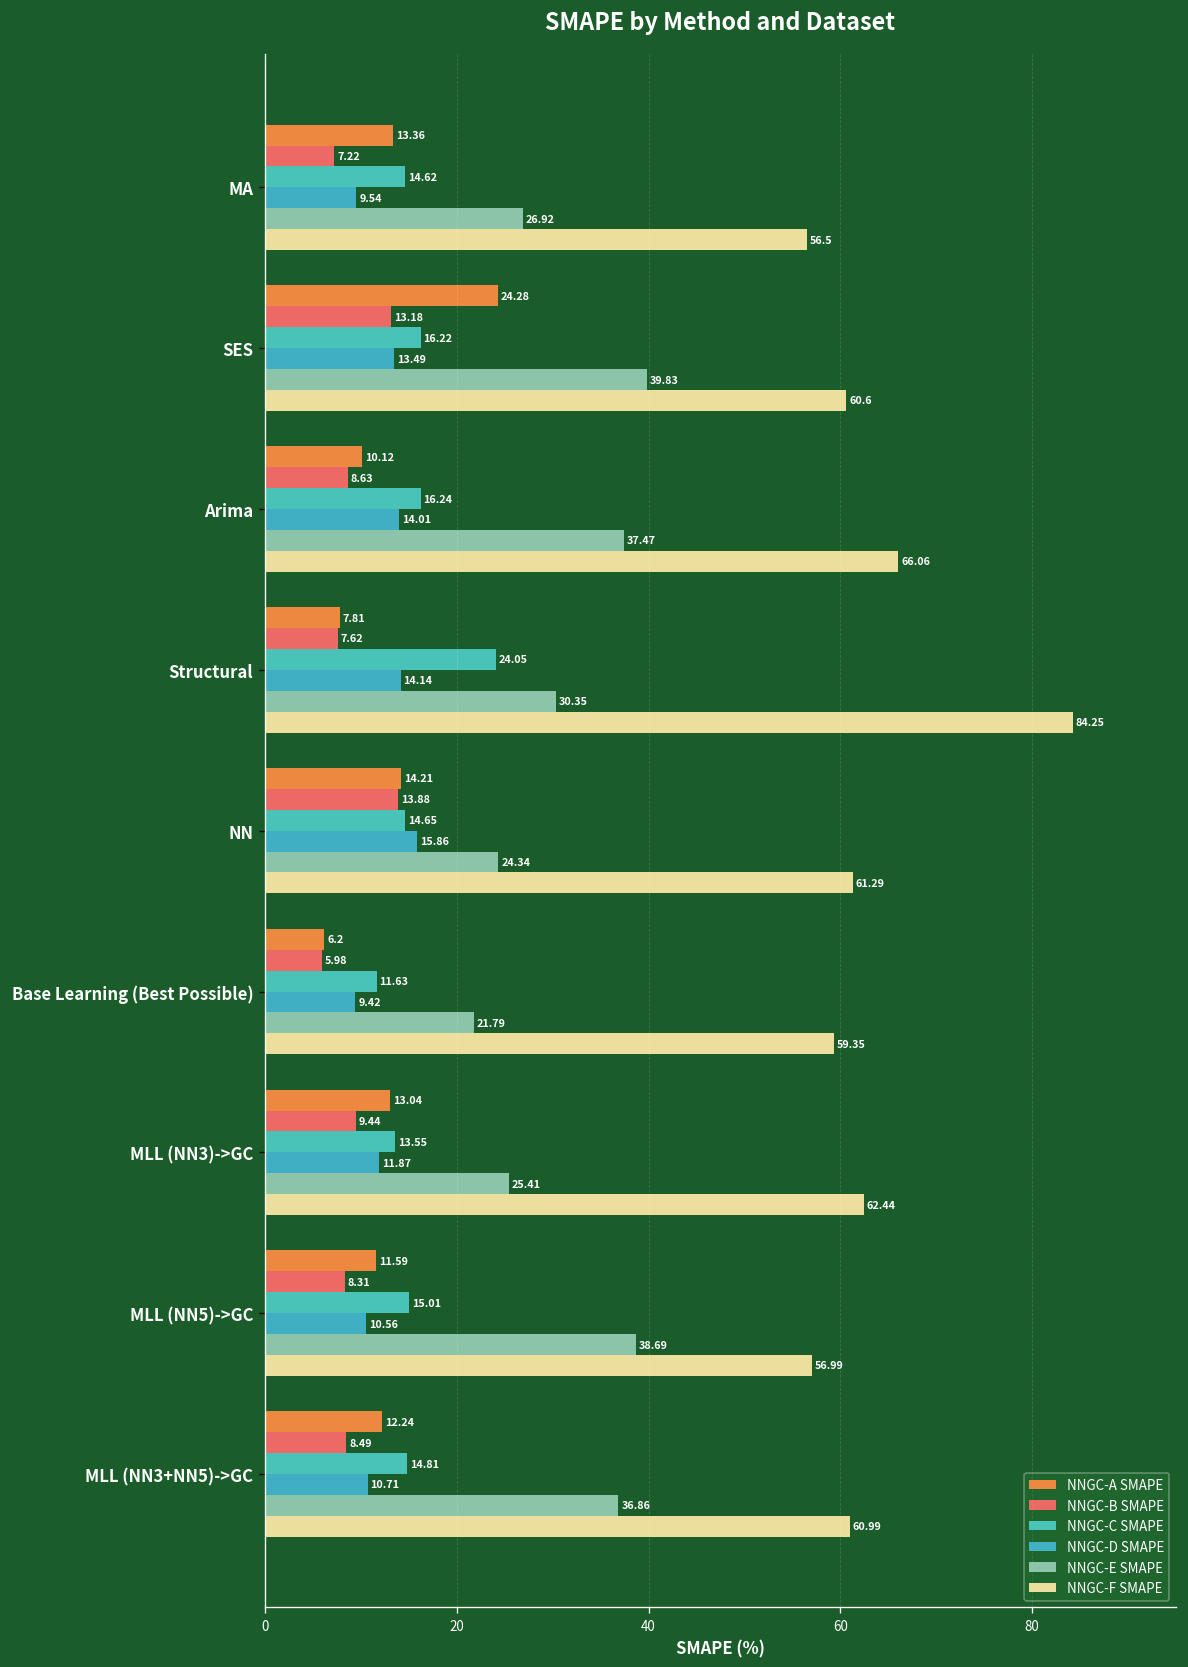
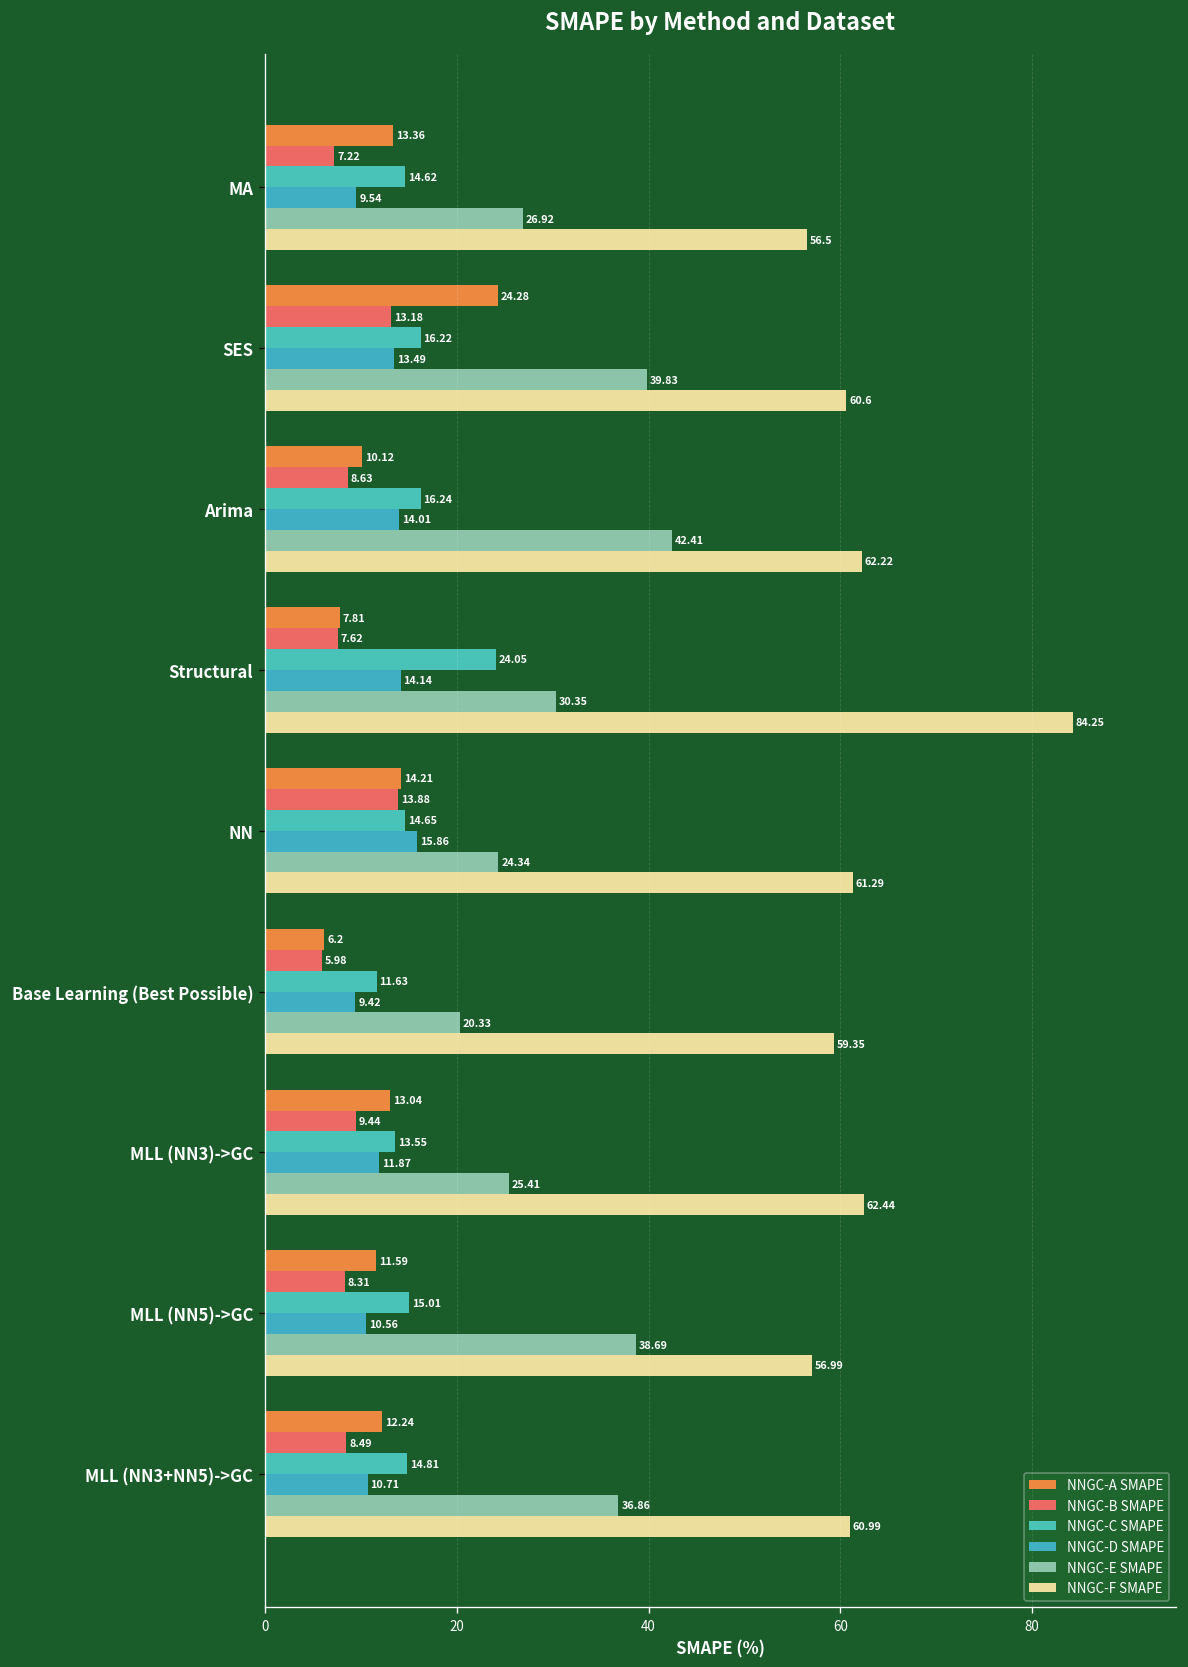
NNGC-E SMAPE, Arima: 37.47 -> 42.41
NNGC-F SMAPE, Arima: 66.06 -> 62.22
NNGC-E SMAPE, Base Learning (Best Possible): 21.79 -> 20.33
